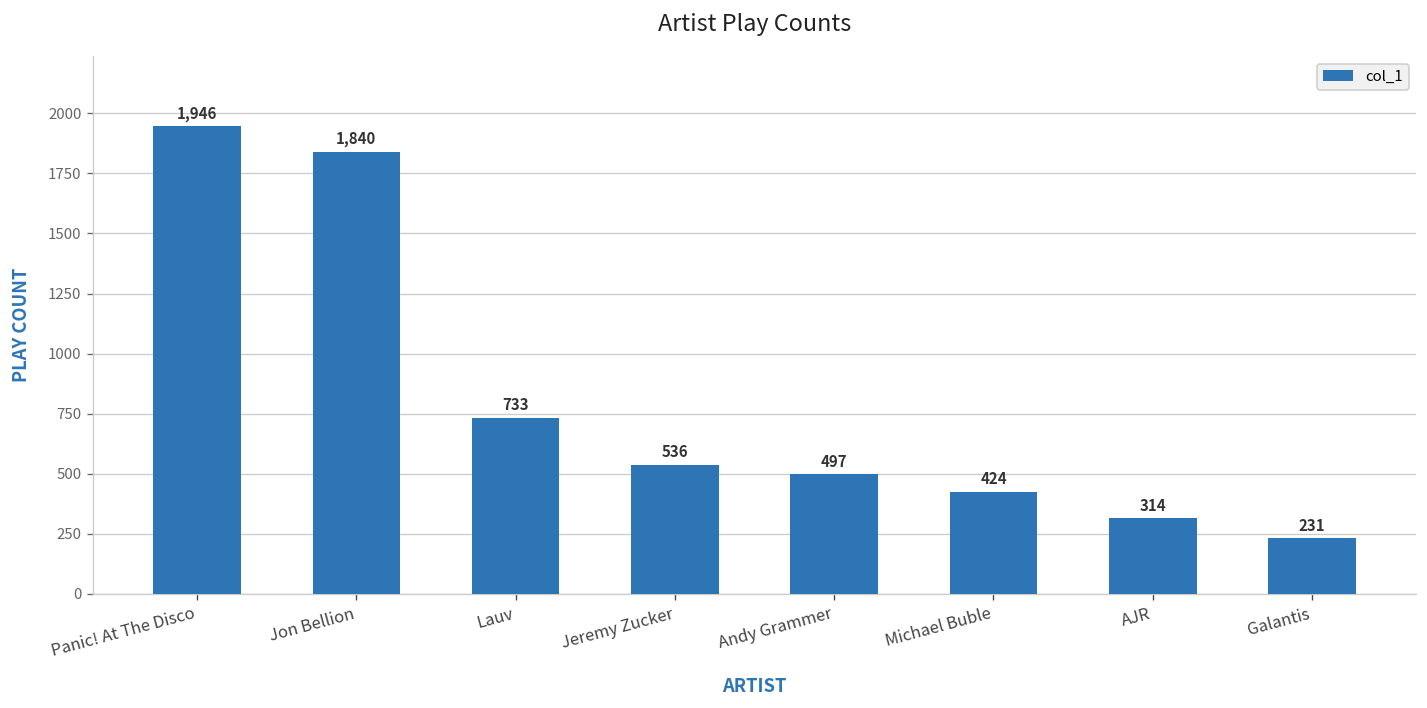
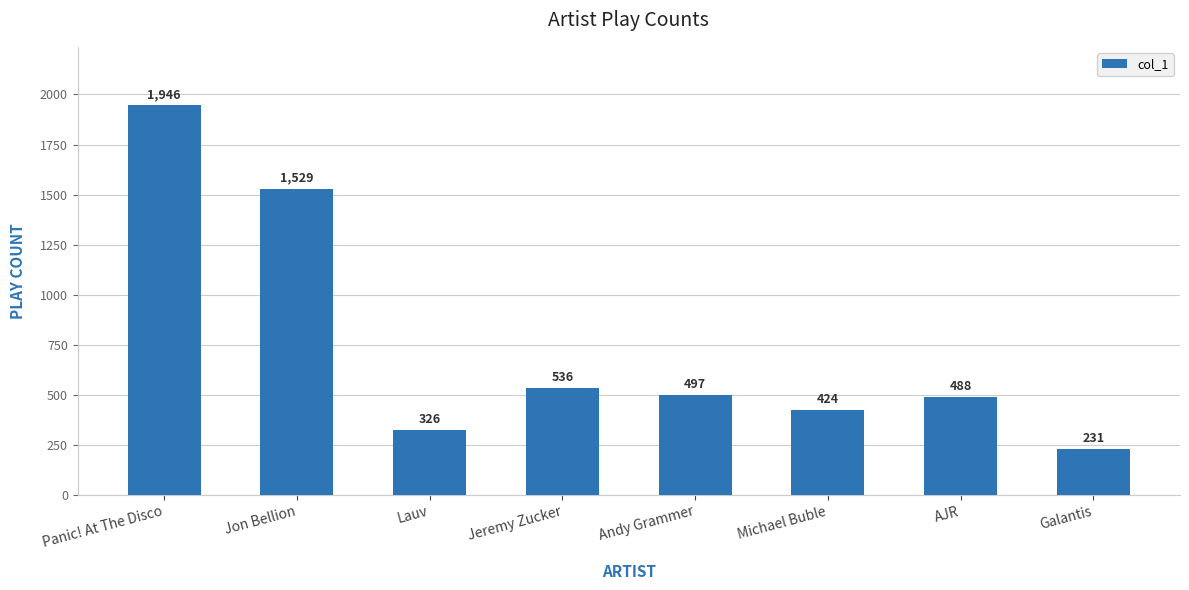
Jon Bellion: 1,840 -> 1,529
Lauv: 733 -> 326
AJR: 314 -> 488
